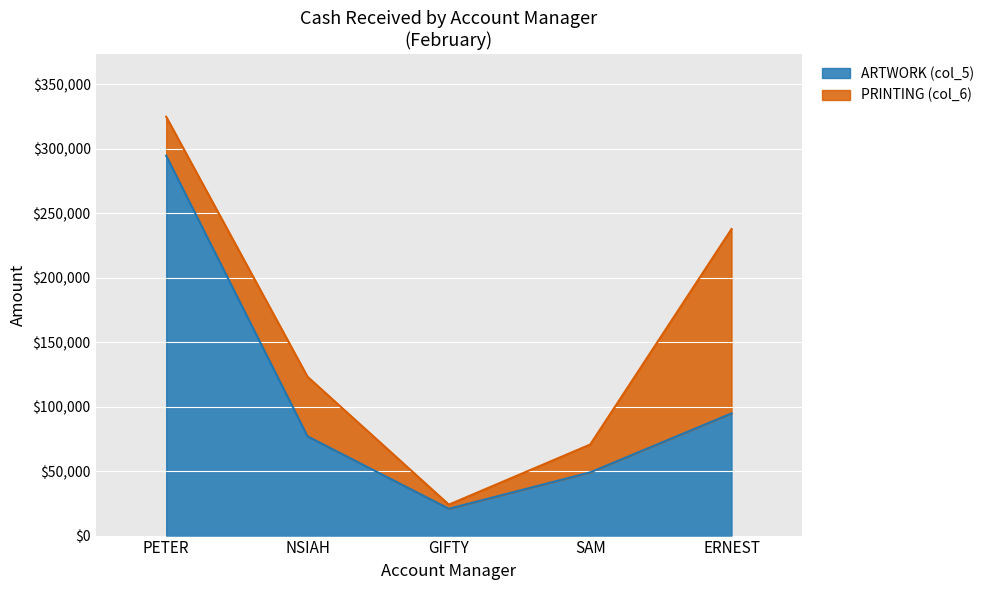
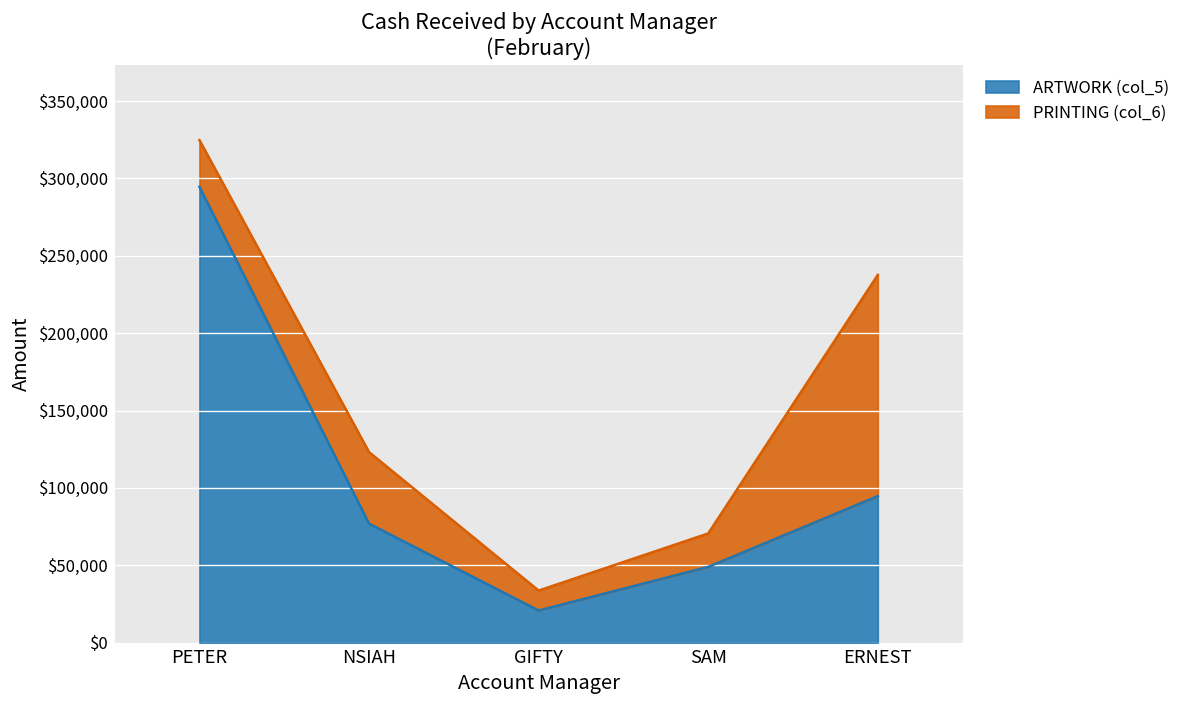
PRINTING (col_6), GIFTY: $3,000 -> $13,000
